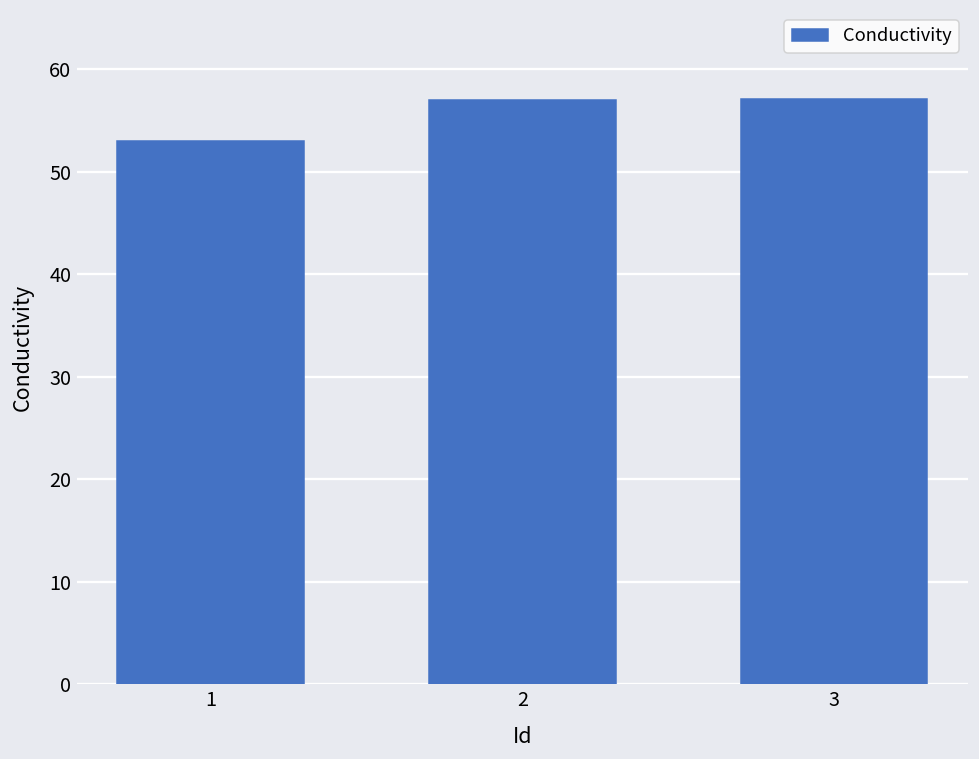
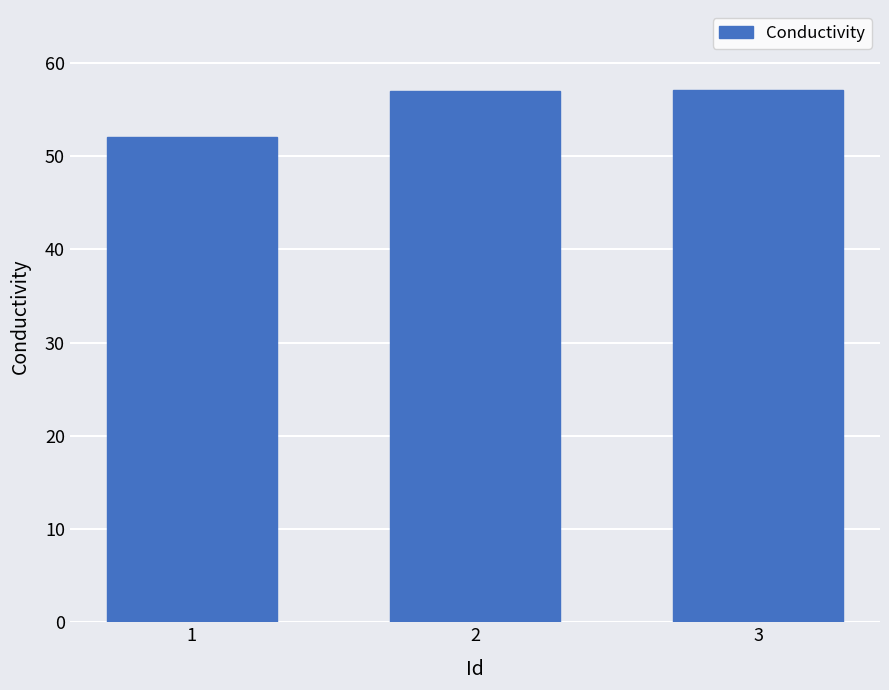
1: 53 -> 52
